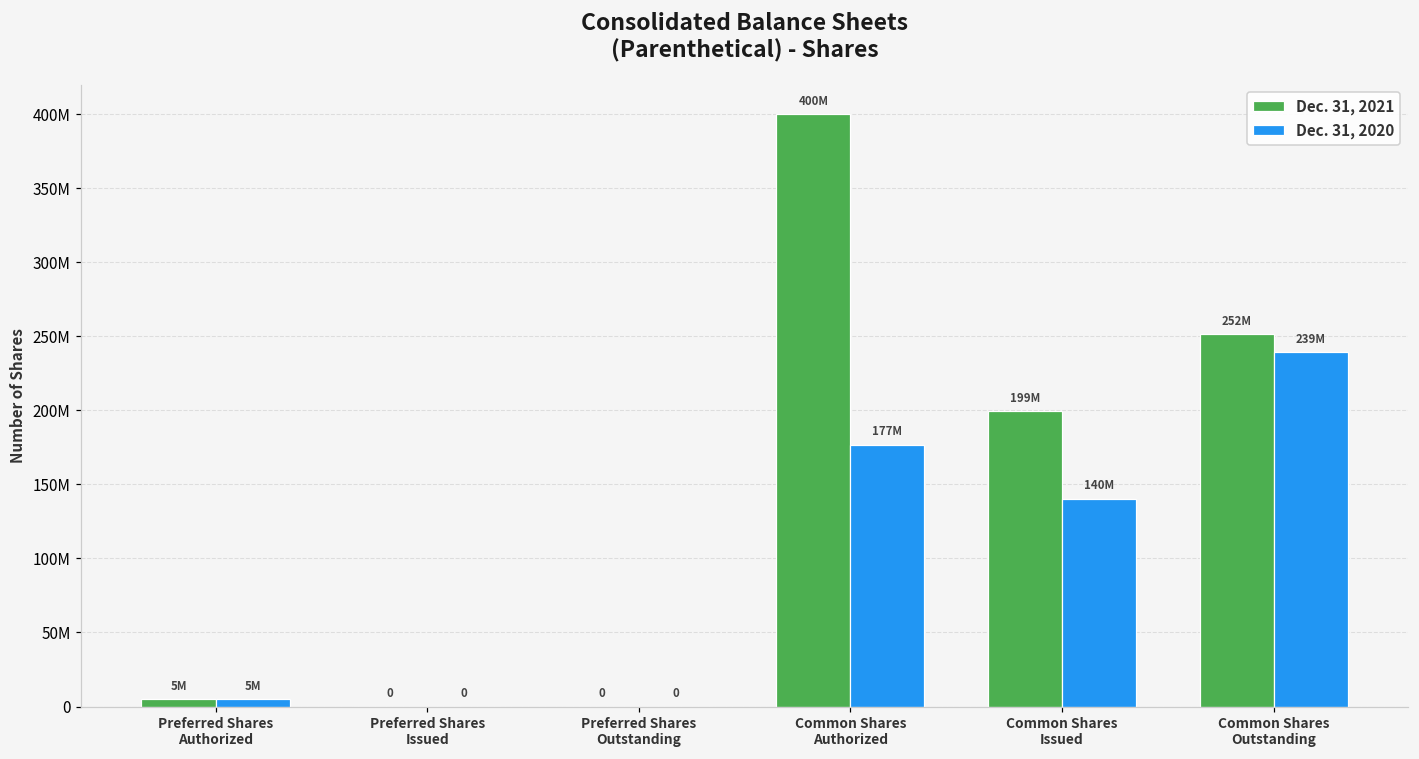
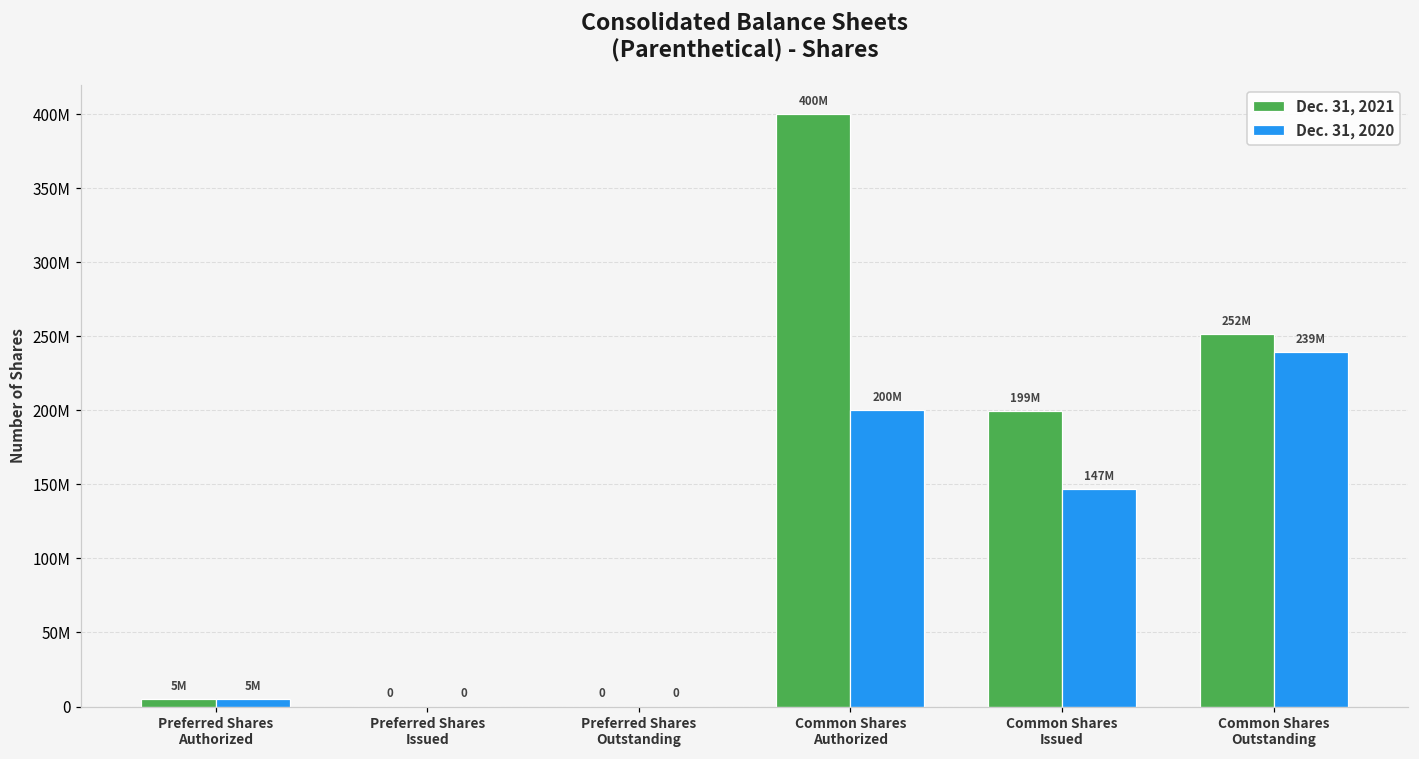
Dec. 31, 2020, Common Shares Authorized: 177M -> 200M
Dec. 31, 2020, Common Shares Issued: 140M -> 147M
